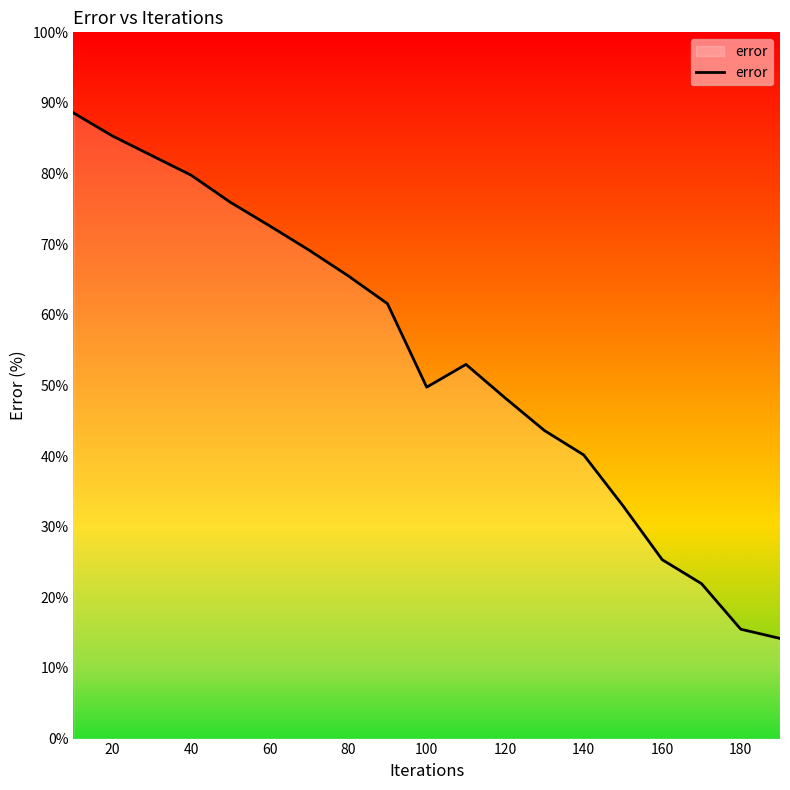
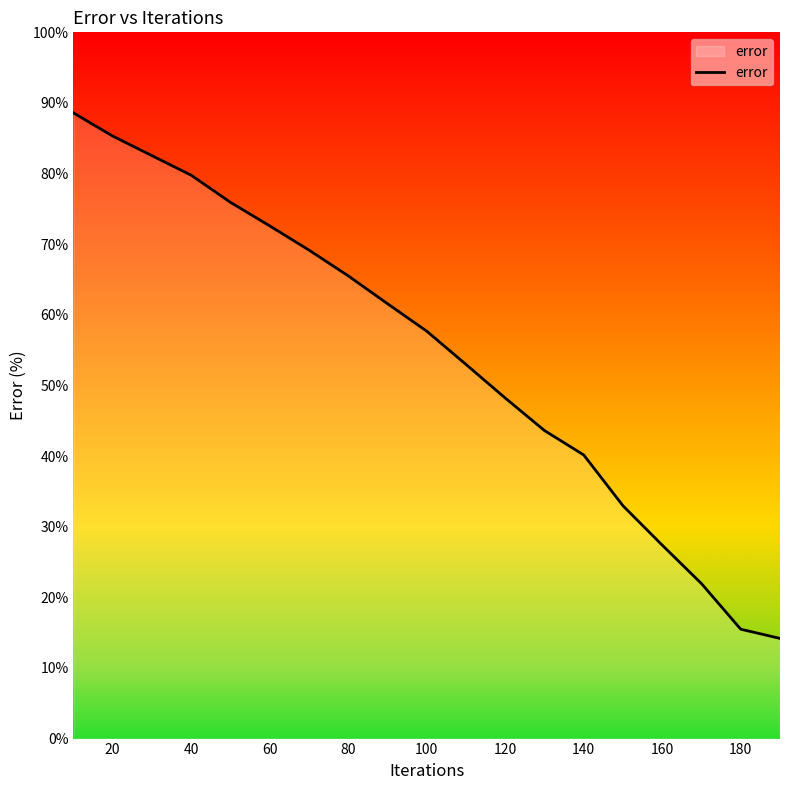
100: 50% -> 58%
160: 25% -> 27%
